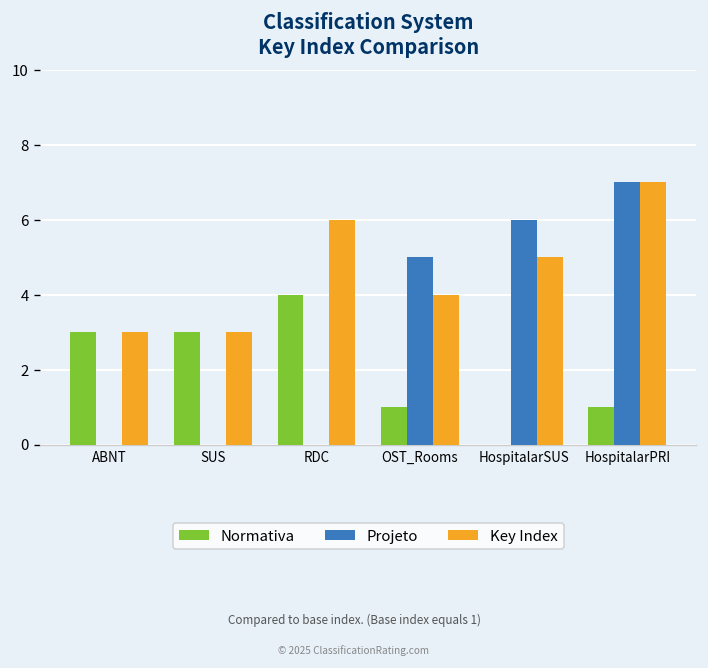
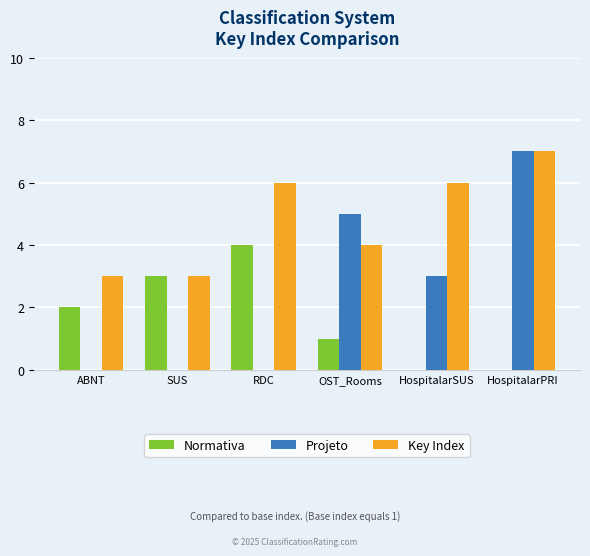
Normativa, ABNT: 3 -> 2
Projeto, HospitalarSUS: 6 -> 3
Key Index, HospitalarSUS: 5 -> 6
Normativa, HospitalarPRI: 1 -> 0
